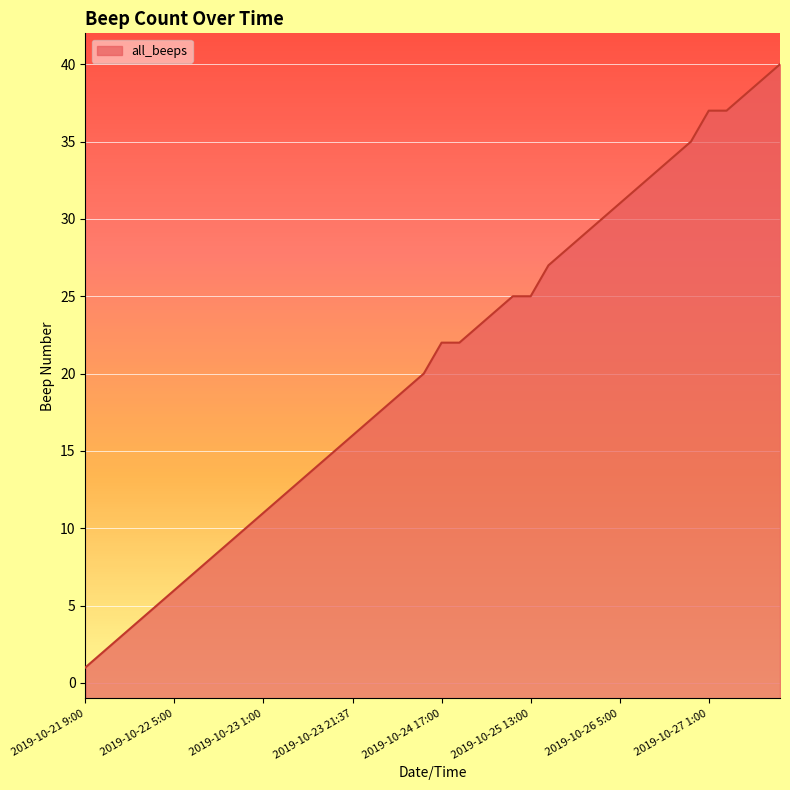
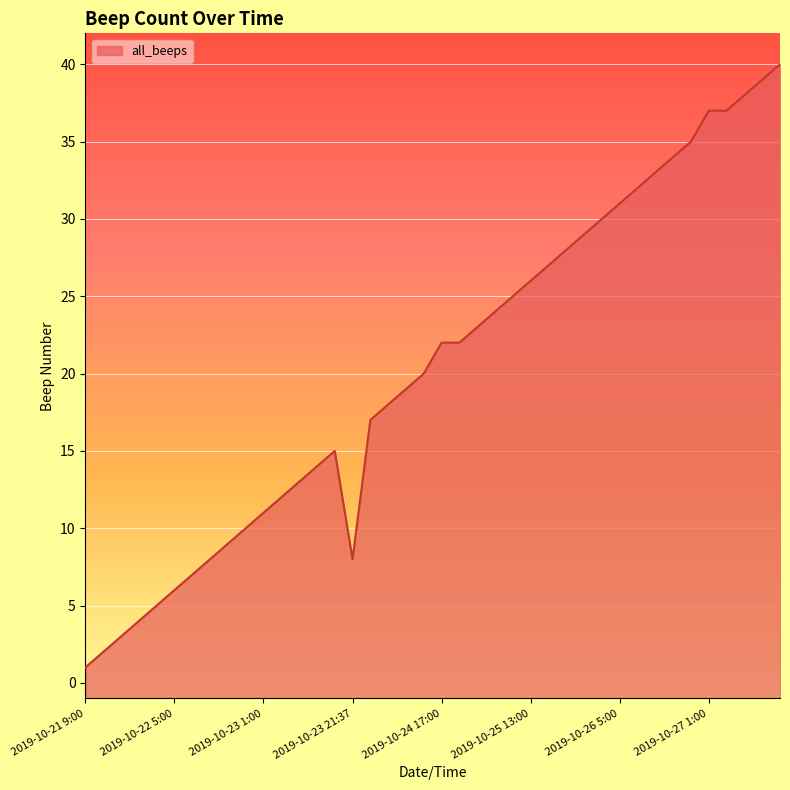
2019-10-23 21:37: 16 -> 8
2019-10-25 13:00: 25 -> 26
